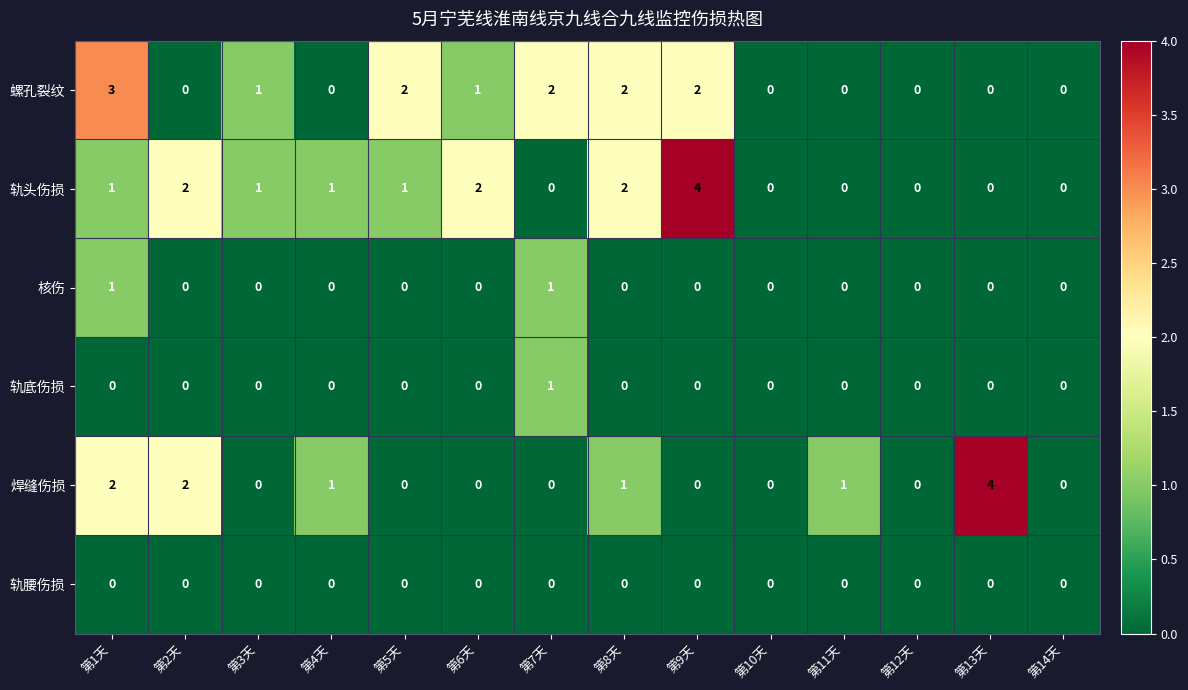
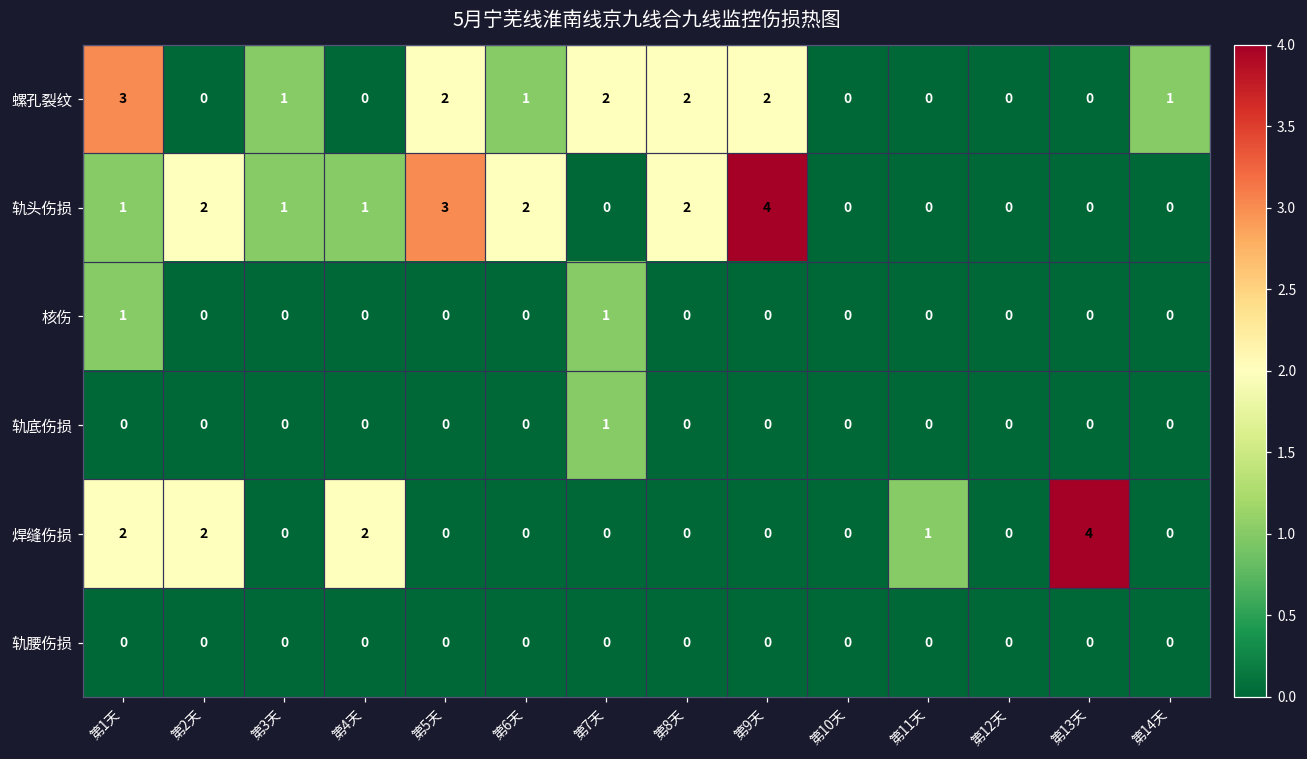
螺孔裂纹, 第14天: 0 -> 1
轨头伤损, 第5天: 1 -> 3
焊缝伤损, 第4天: 1 -> 2
焊缝伤损, 第8天: 1 -> 0
